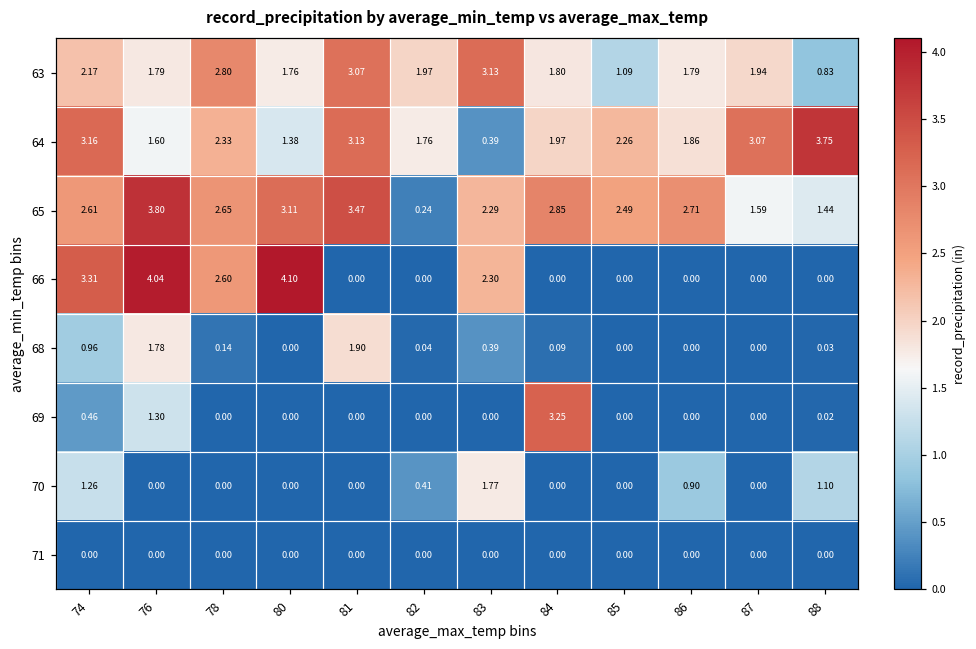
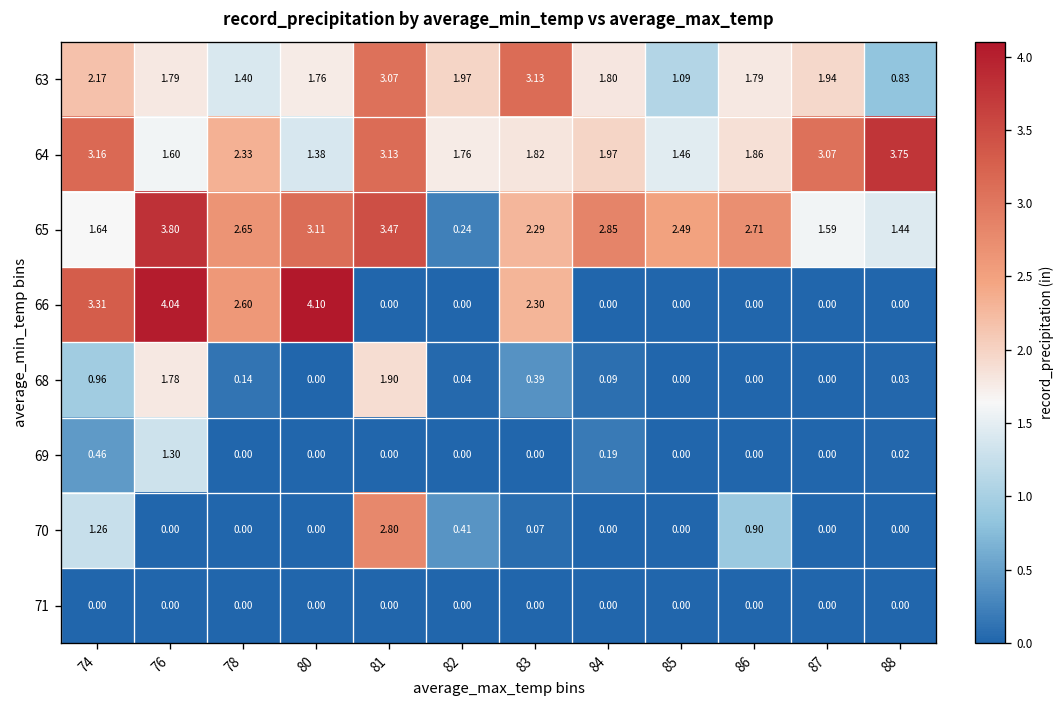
63, 78: 2.80 -> 1.40
64, 83: 0.39 -> 1.82
64, 85: 2.26 -> 1.46
65, 74: 2.61 -> 1.64
69, 84: 3.25 -> 0.19
70, 81: 0.00 -> 2.80
70, 83: 1.77 -> 0.07
70, 88: 1.10 -> 0.00
